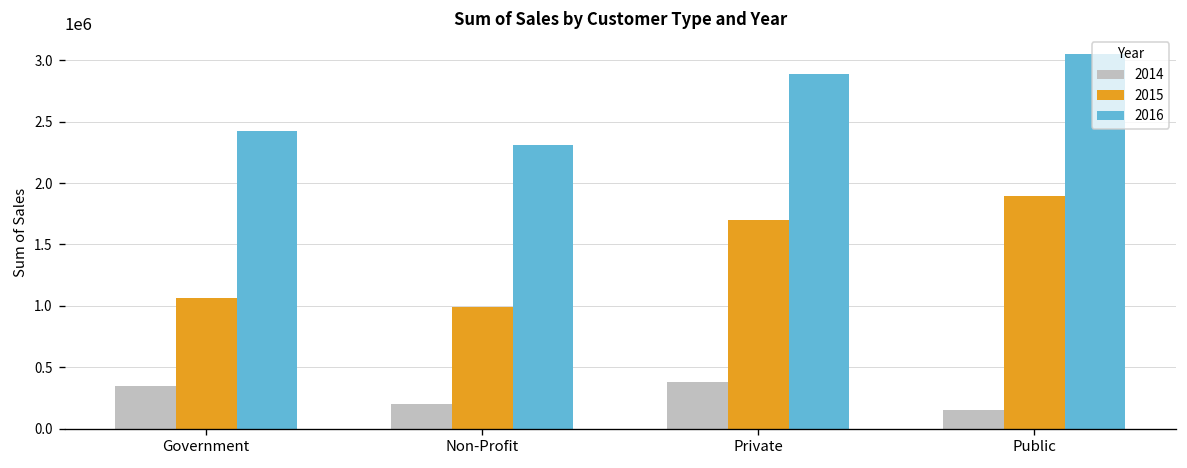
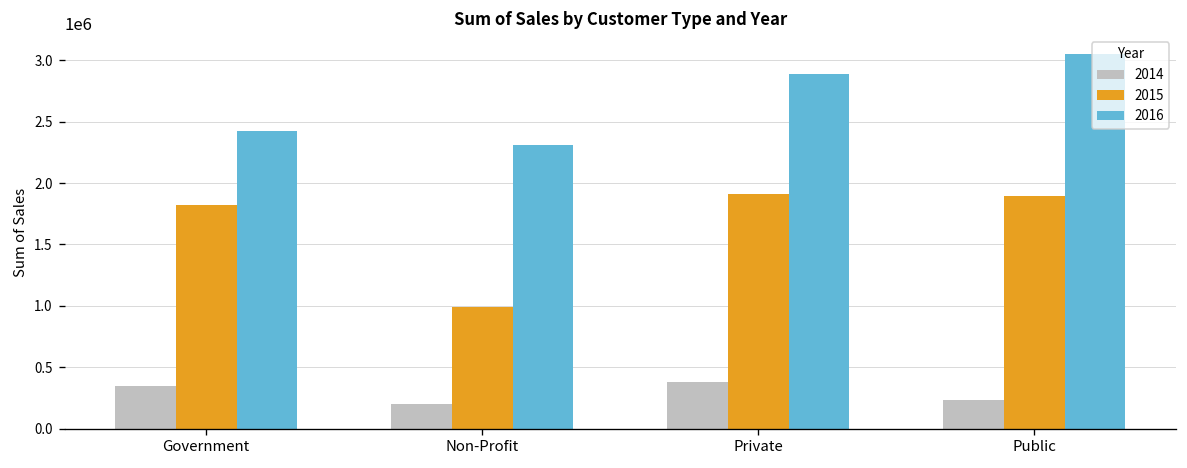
2015, Government: 1060000 -> 1820000
2015, Private: 1700000 -> 1910000
2014, Public: 150000 -> 230000
